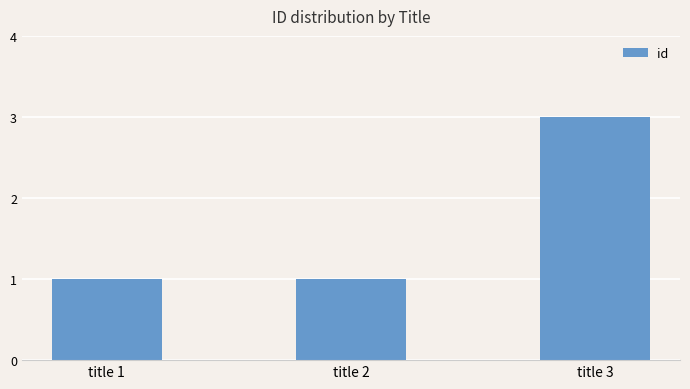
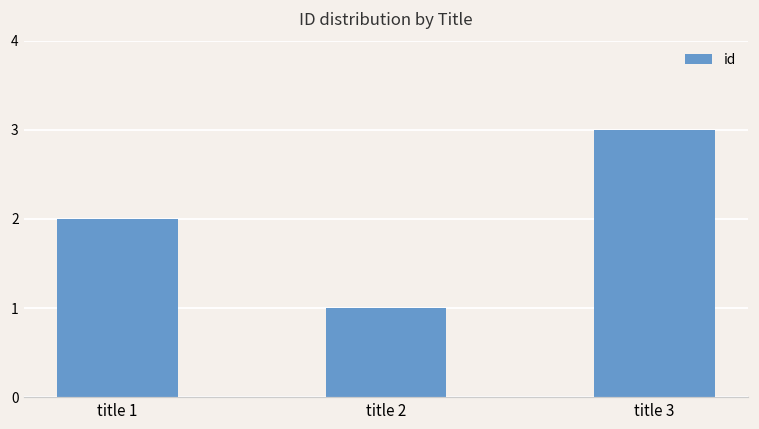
title 1: 1 -> 2
